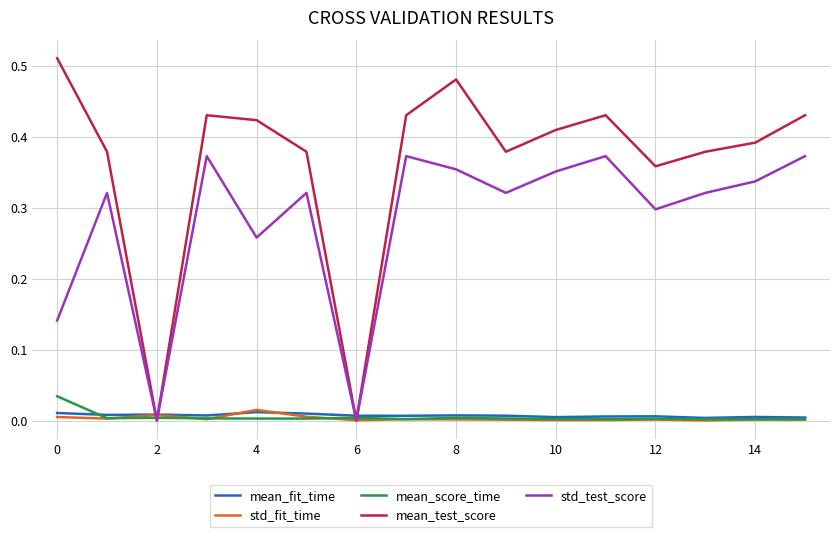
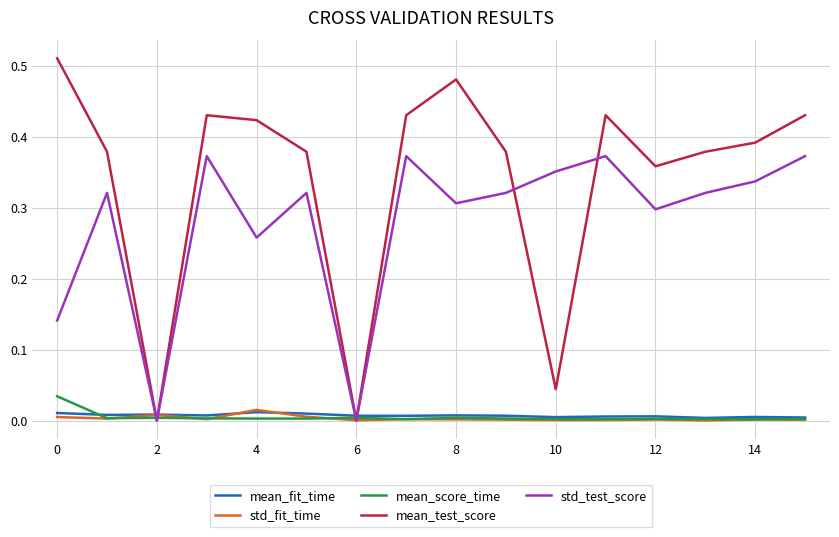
std_test_score, 8: 0.35 -> 0.31
mean_test_score, 10: 0.41 -> 0.04
